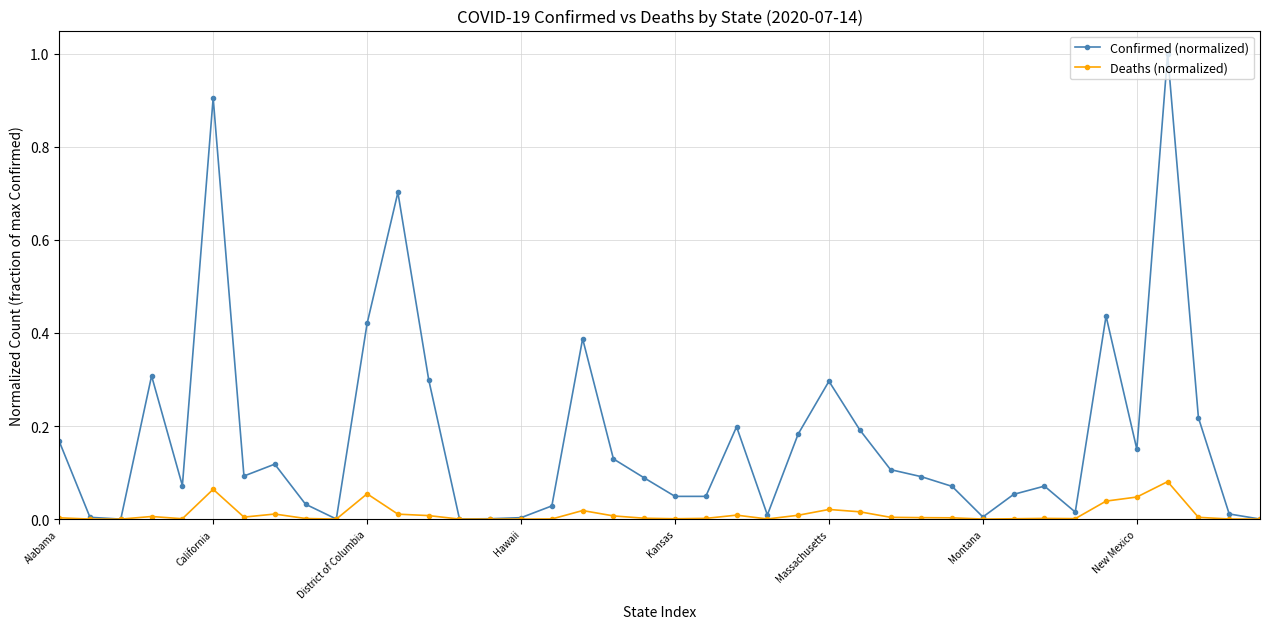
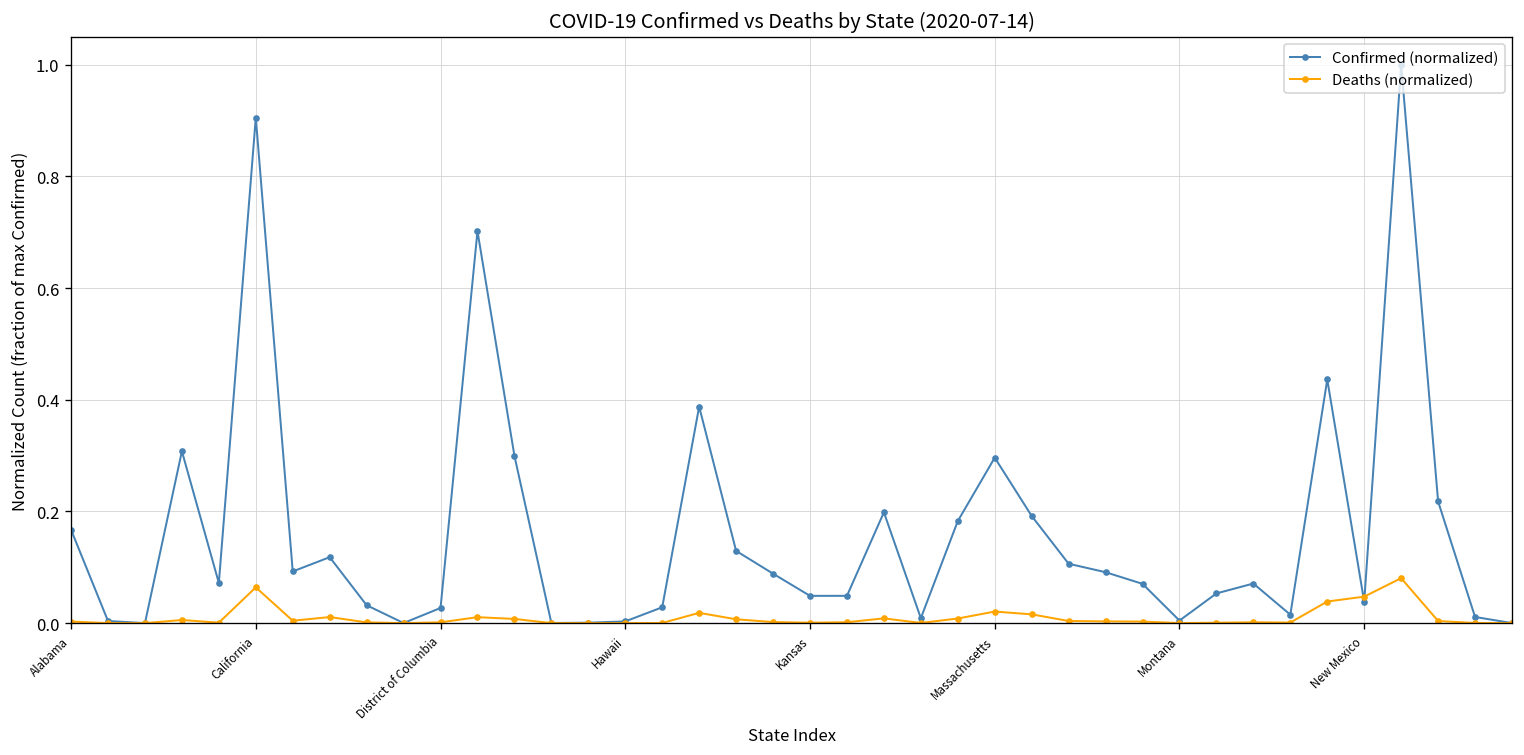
Confirmed (normalized), District of Columbia: 0.42 -> 0.03
Deaths (normalized), District of Columbia: 0.05 -> 0.00
Confirmed (normalized), New Mexico: 0.15 -> 0.04
